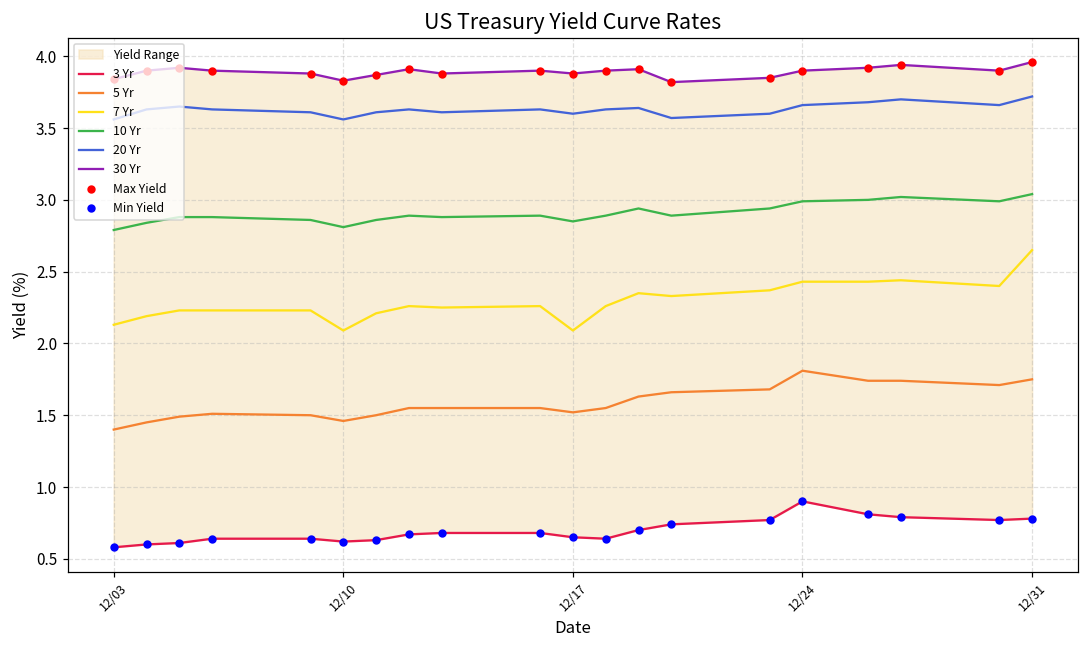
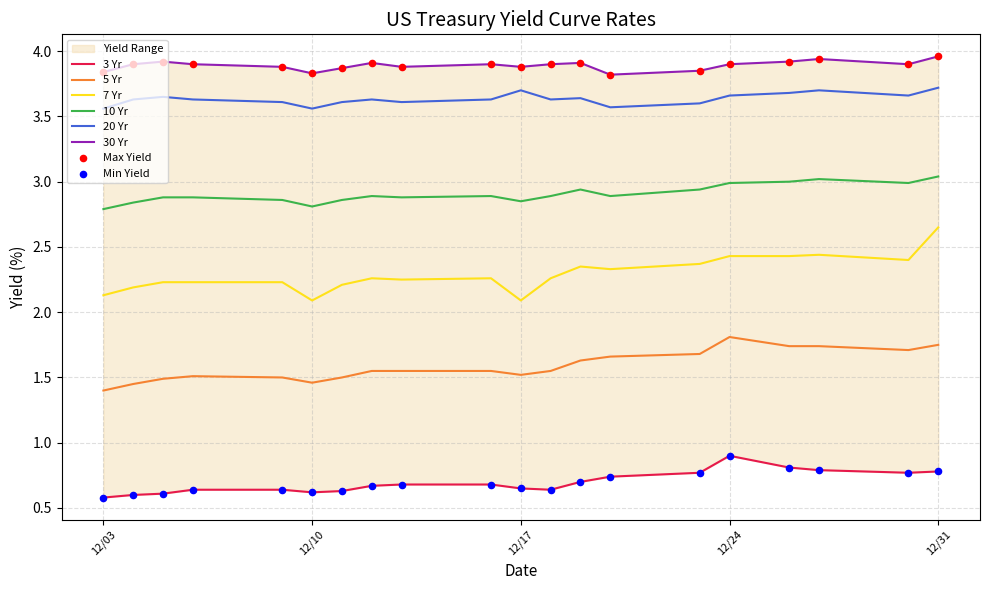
20 Yr, 12/17: 3.6 -> 3.7
